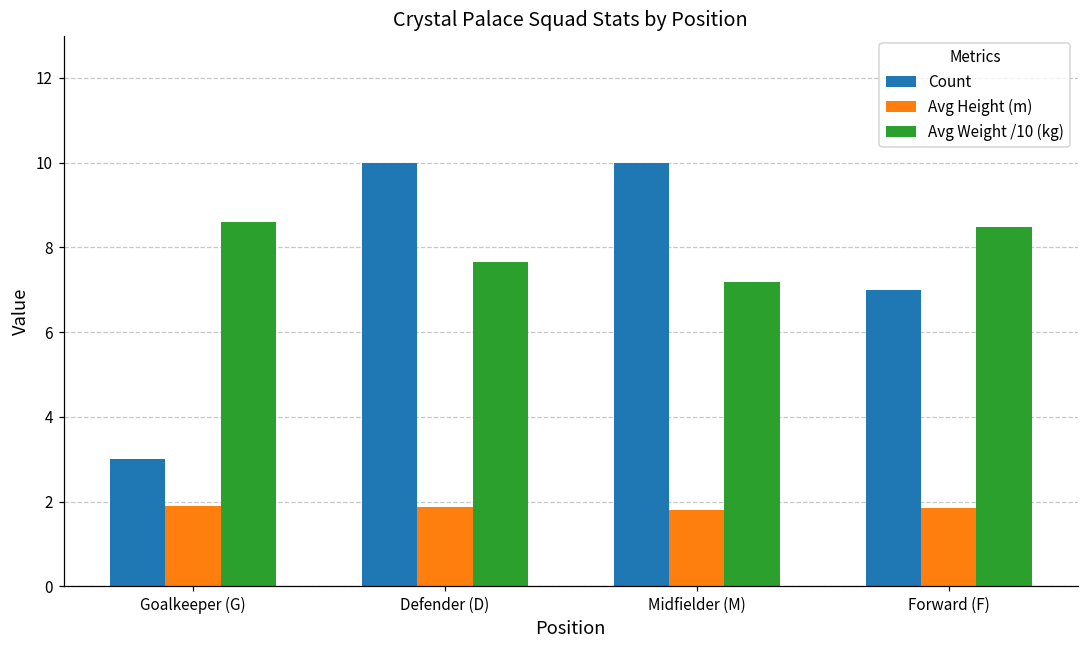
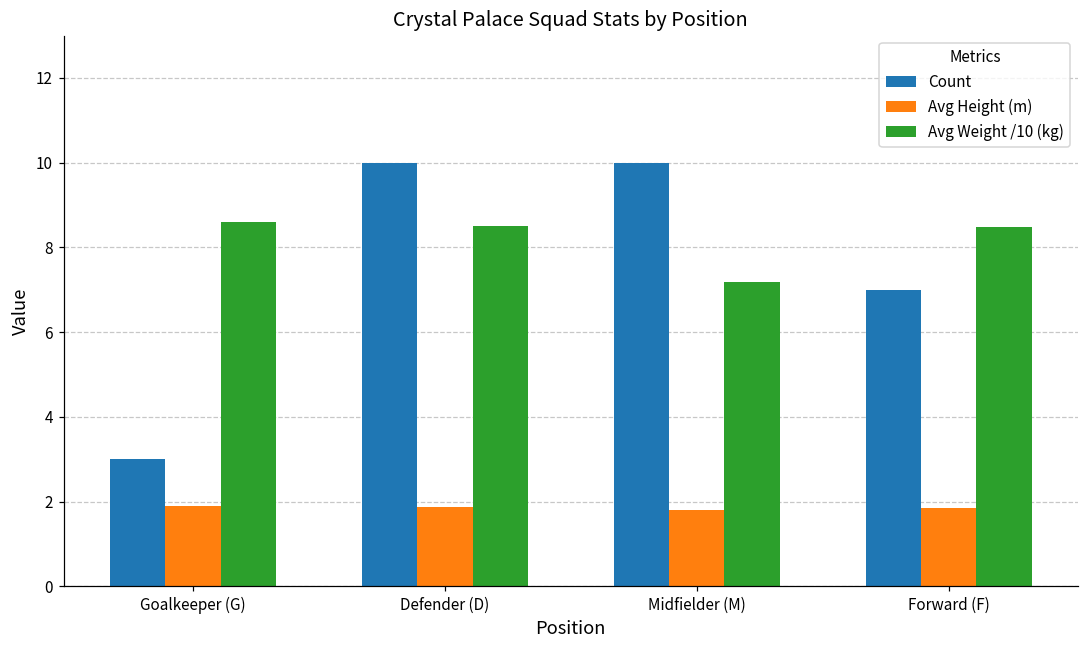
Avg Weight /10 (kg), Defender (D): 7.7 -> 8.5
